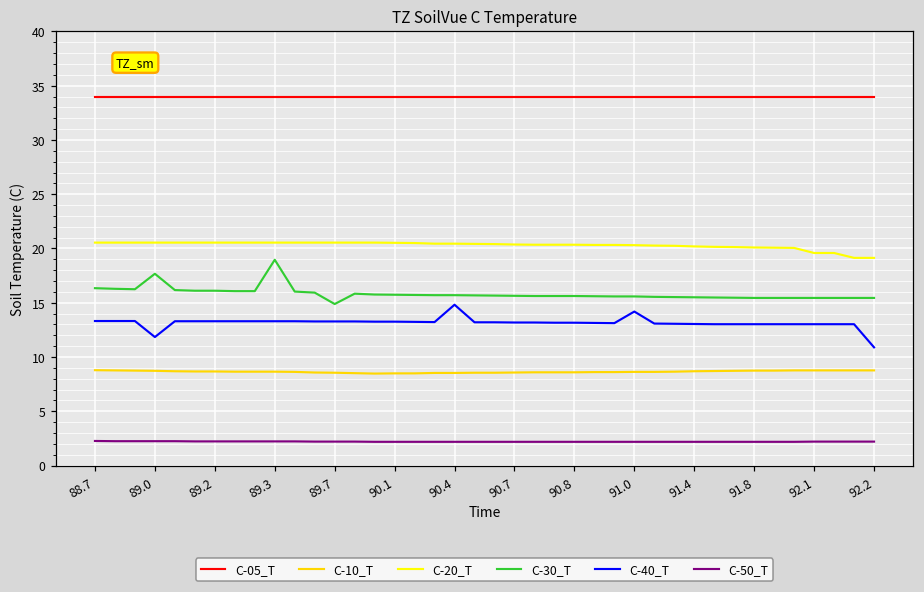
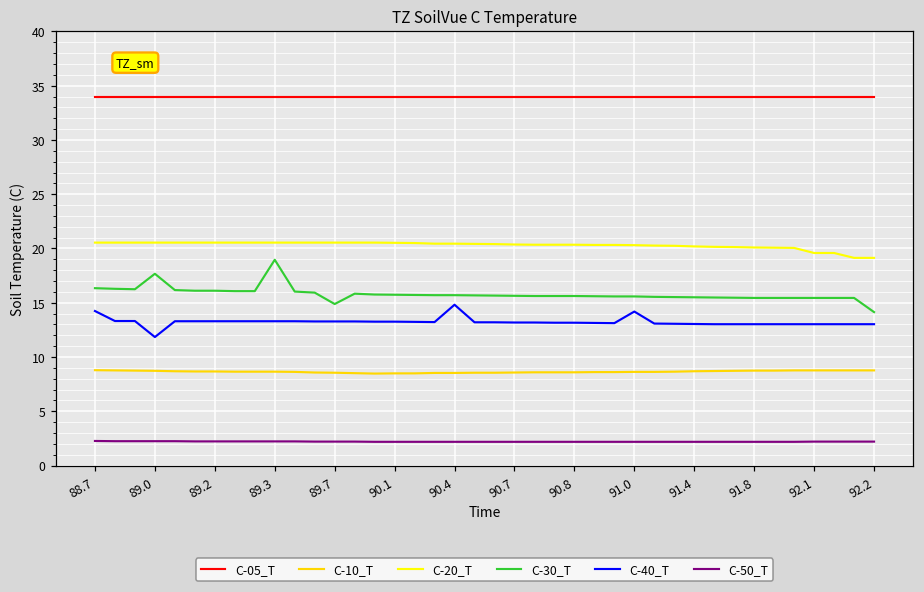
C-40_T, 88.7: 13 -> 14
C-30_T, 92.2: 15 -> 14
C-40_T, 92.2: 11 -> 13
